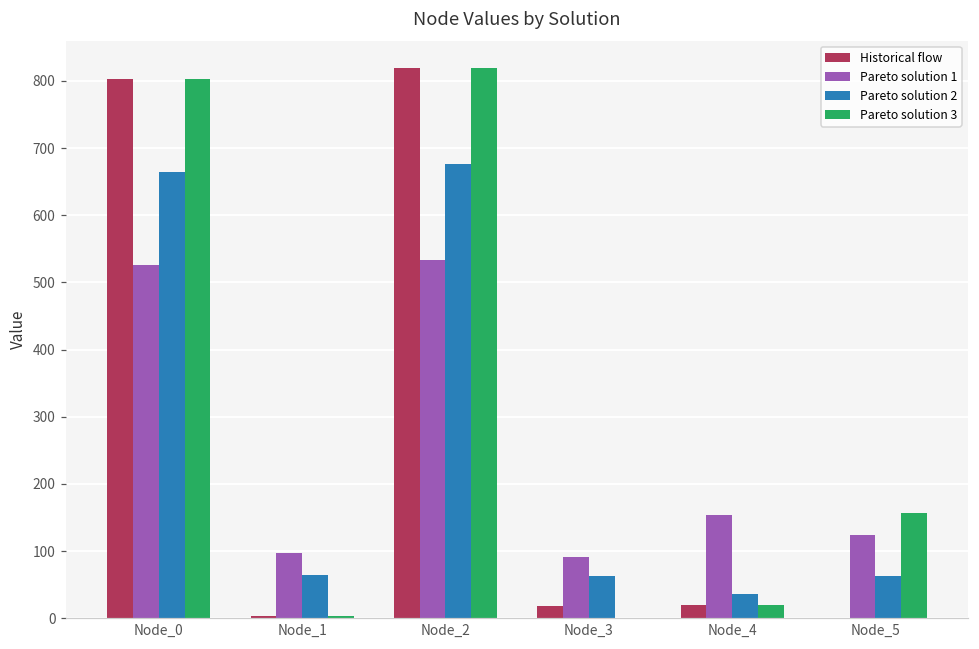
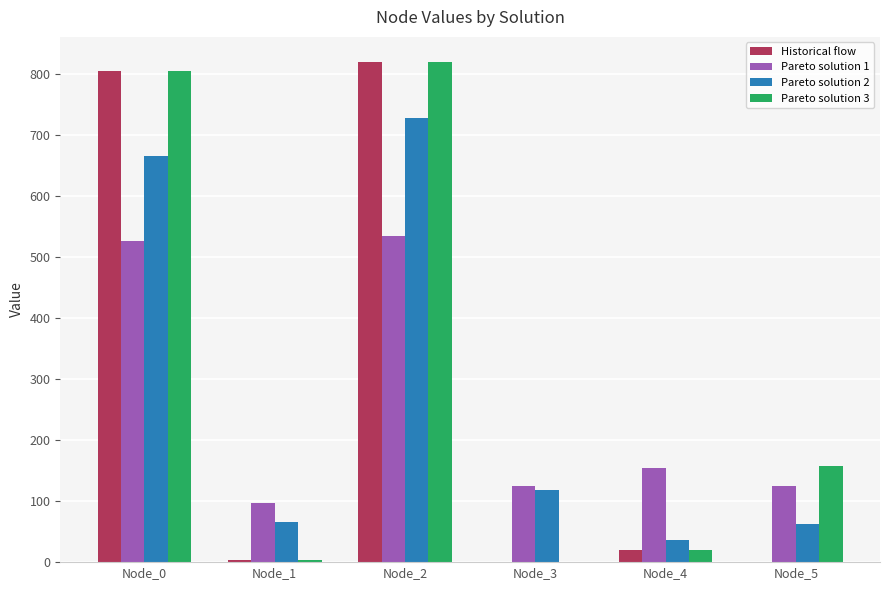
Pareto solution 2, Node_2: 680 -> 730
Historical flow, Node_3: 20 -> 0
Pareto solution 1, Node_3: 90 -> 120
Pareto solution 2, Node_3: 60 -> 120
